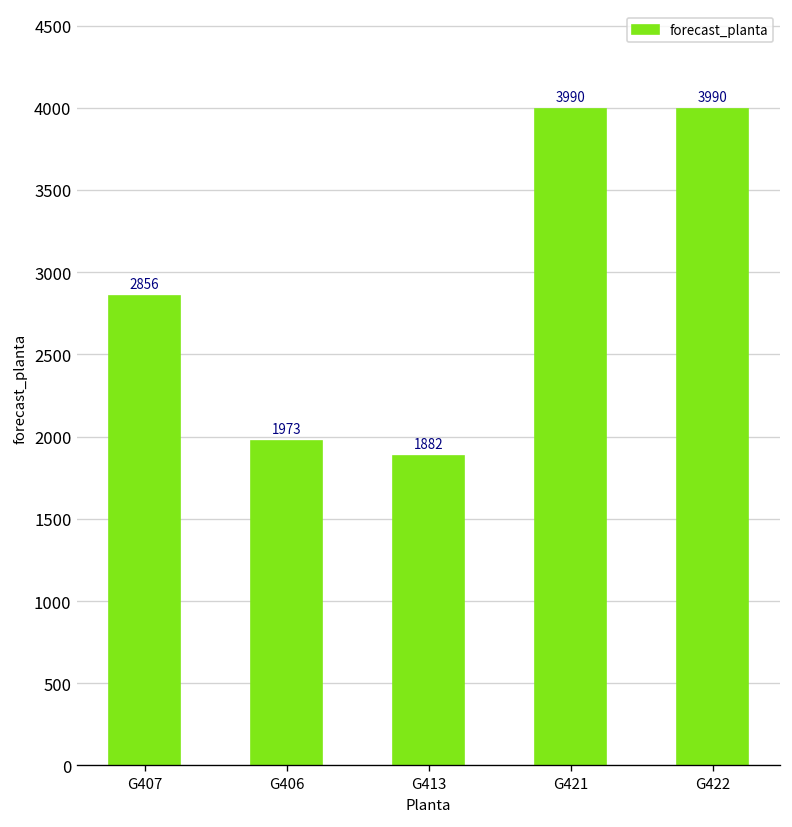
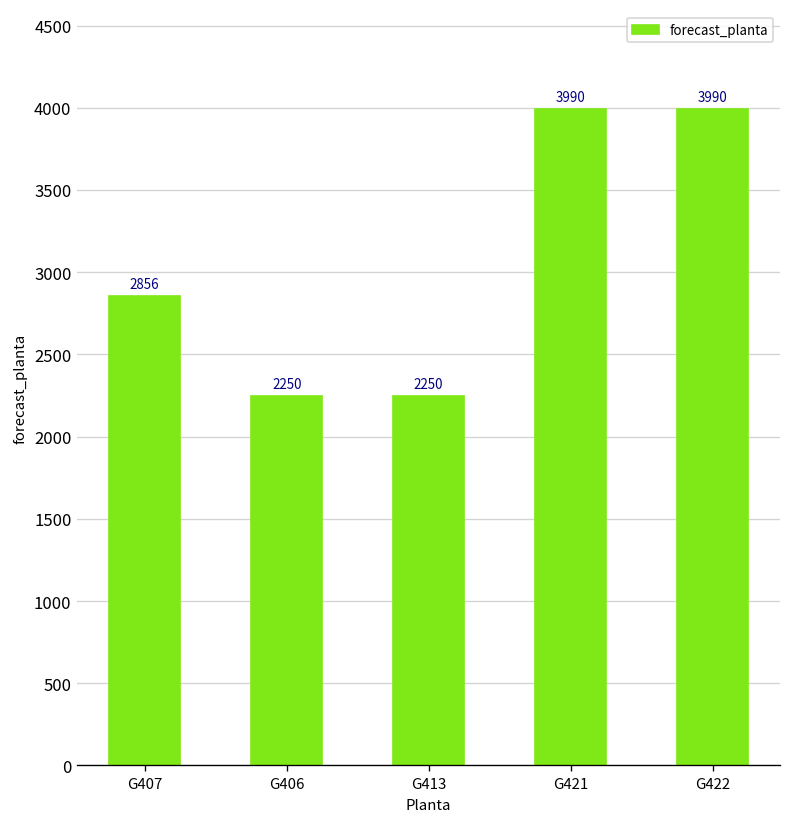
G406: 1973 -> 2250
G413: 1882 -> 2250
